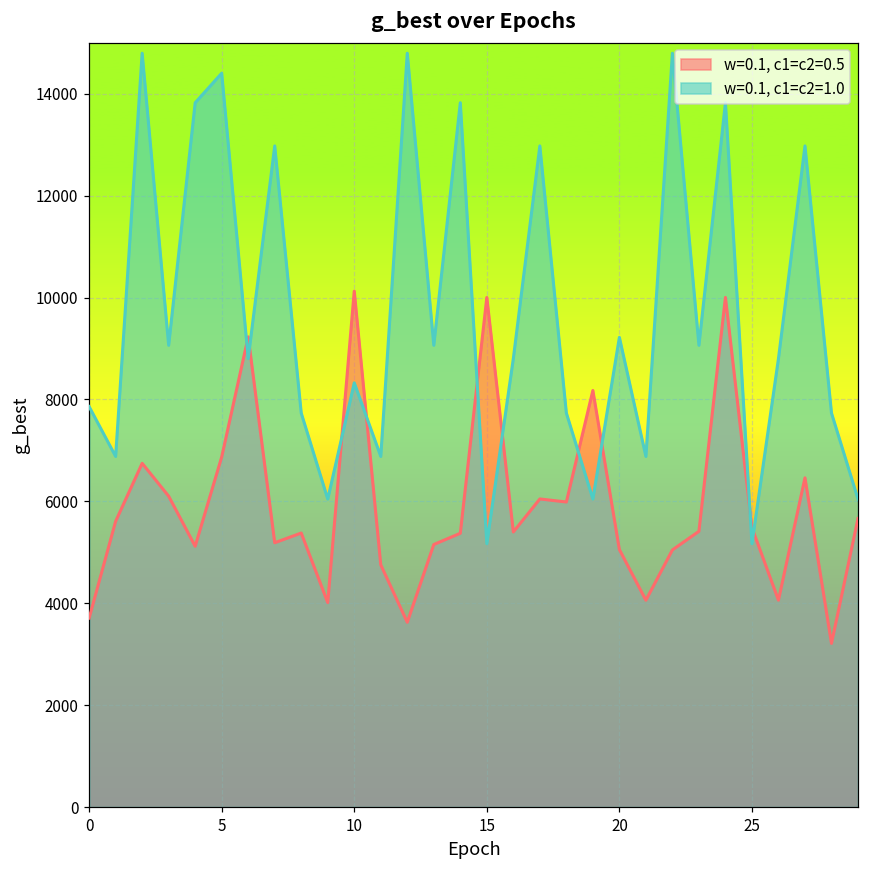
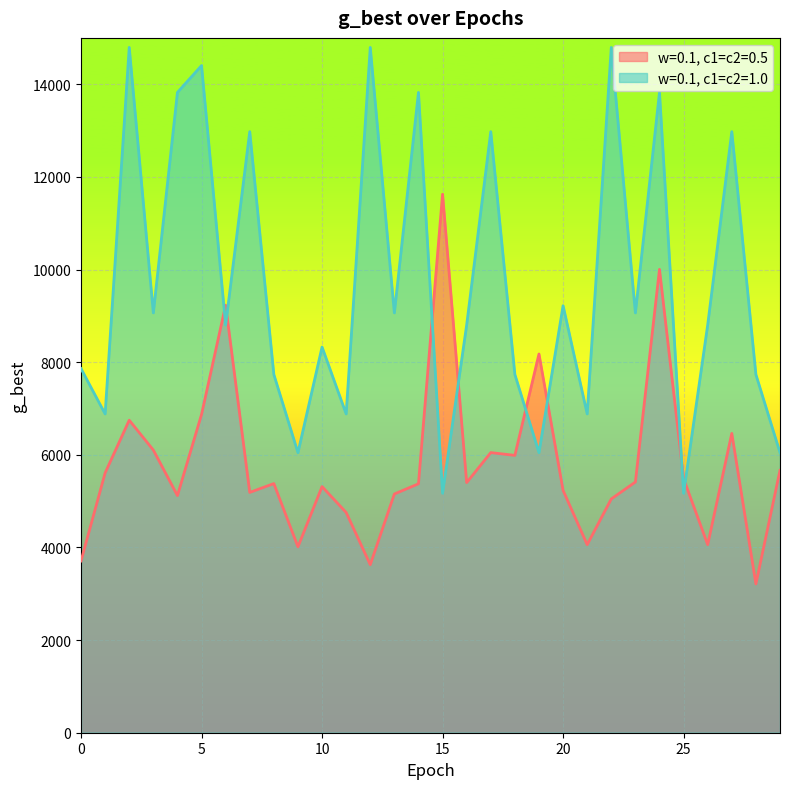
w=0.1, c1=c2=0.5, 10: 10100 -> 5300
w=0.1, c1=c2=0.5, 15: 10000 -> 11600
w=0.1, c1=c2=0.5, 20: 5100 -> 5200
